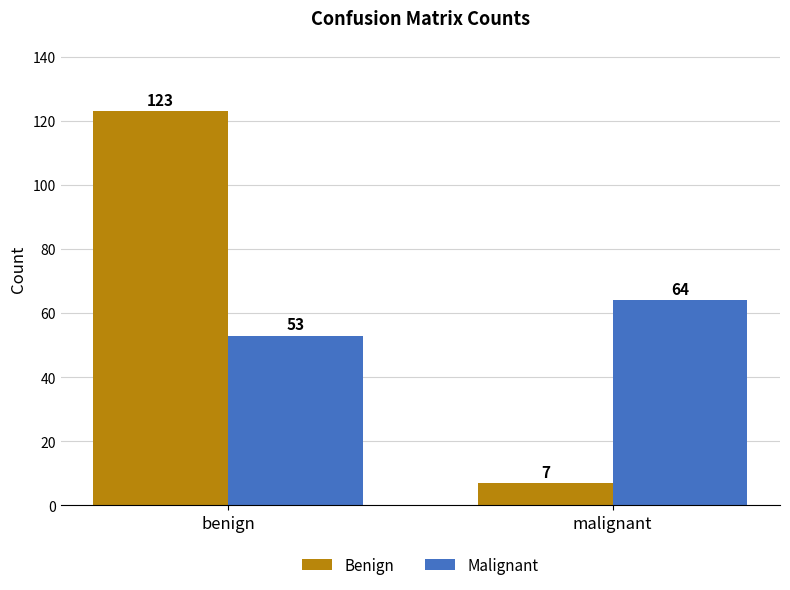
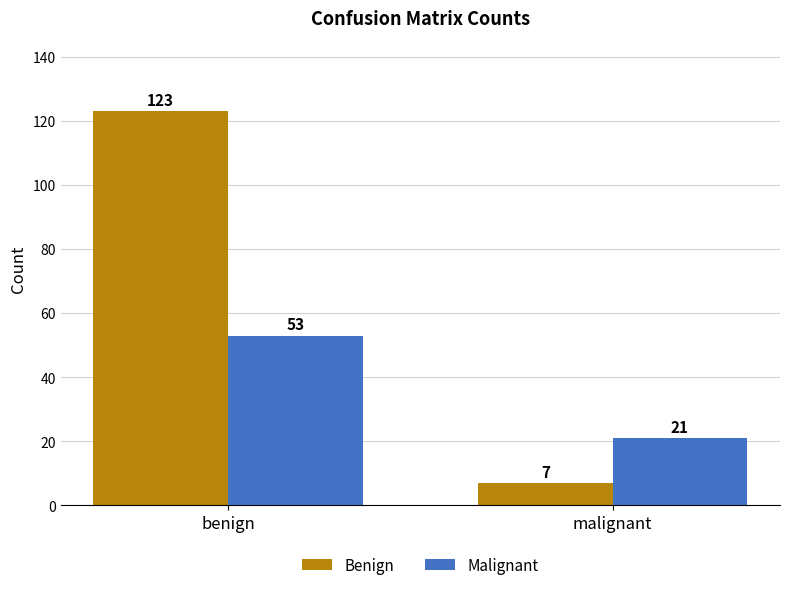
Malignant, malignant: 64 -> 21
